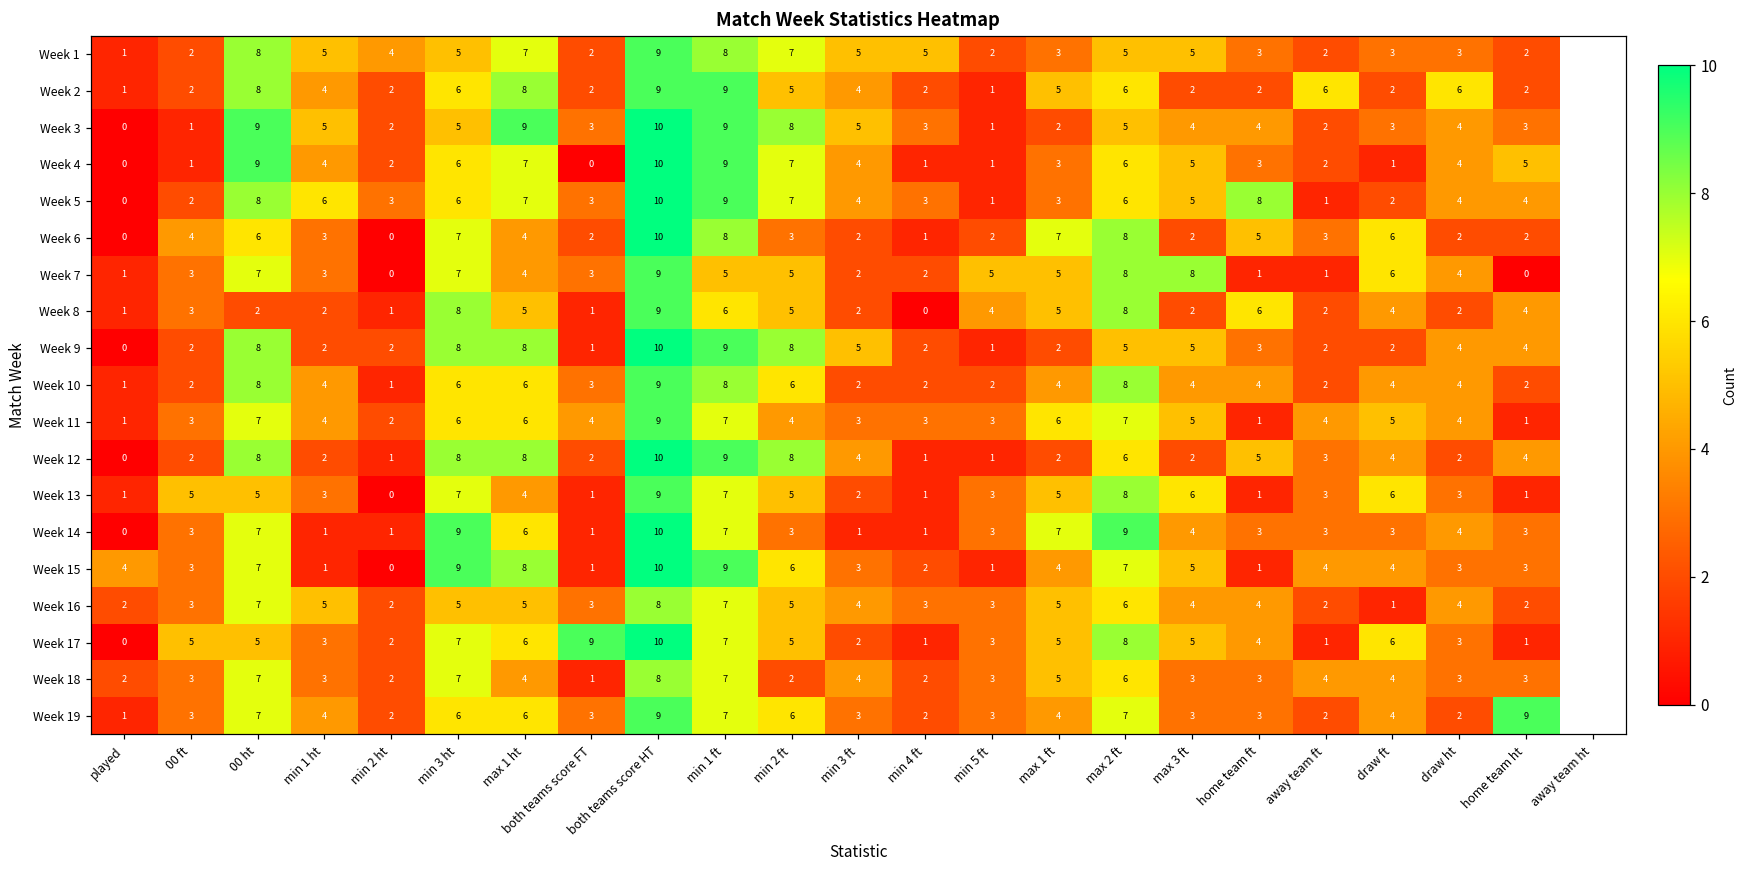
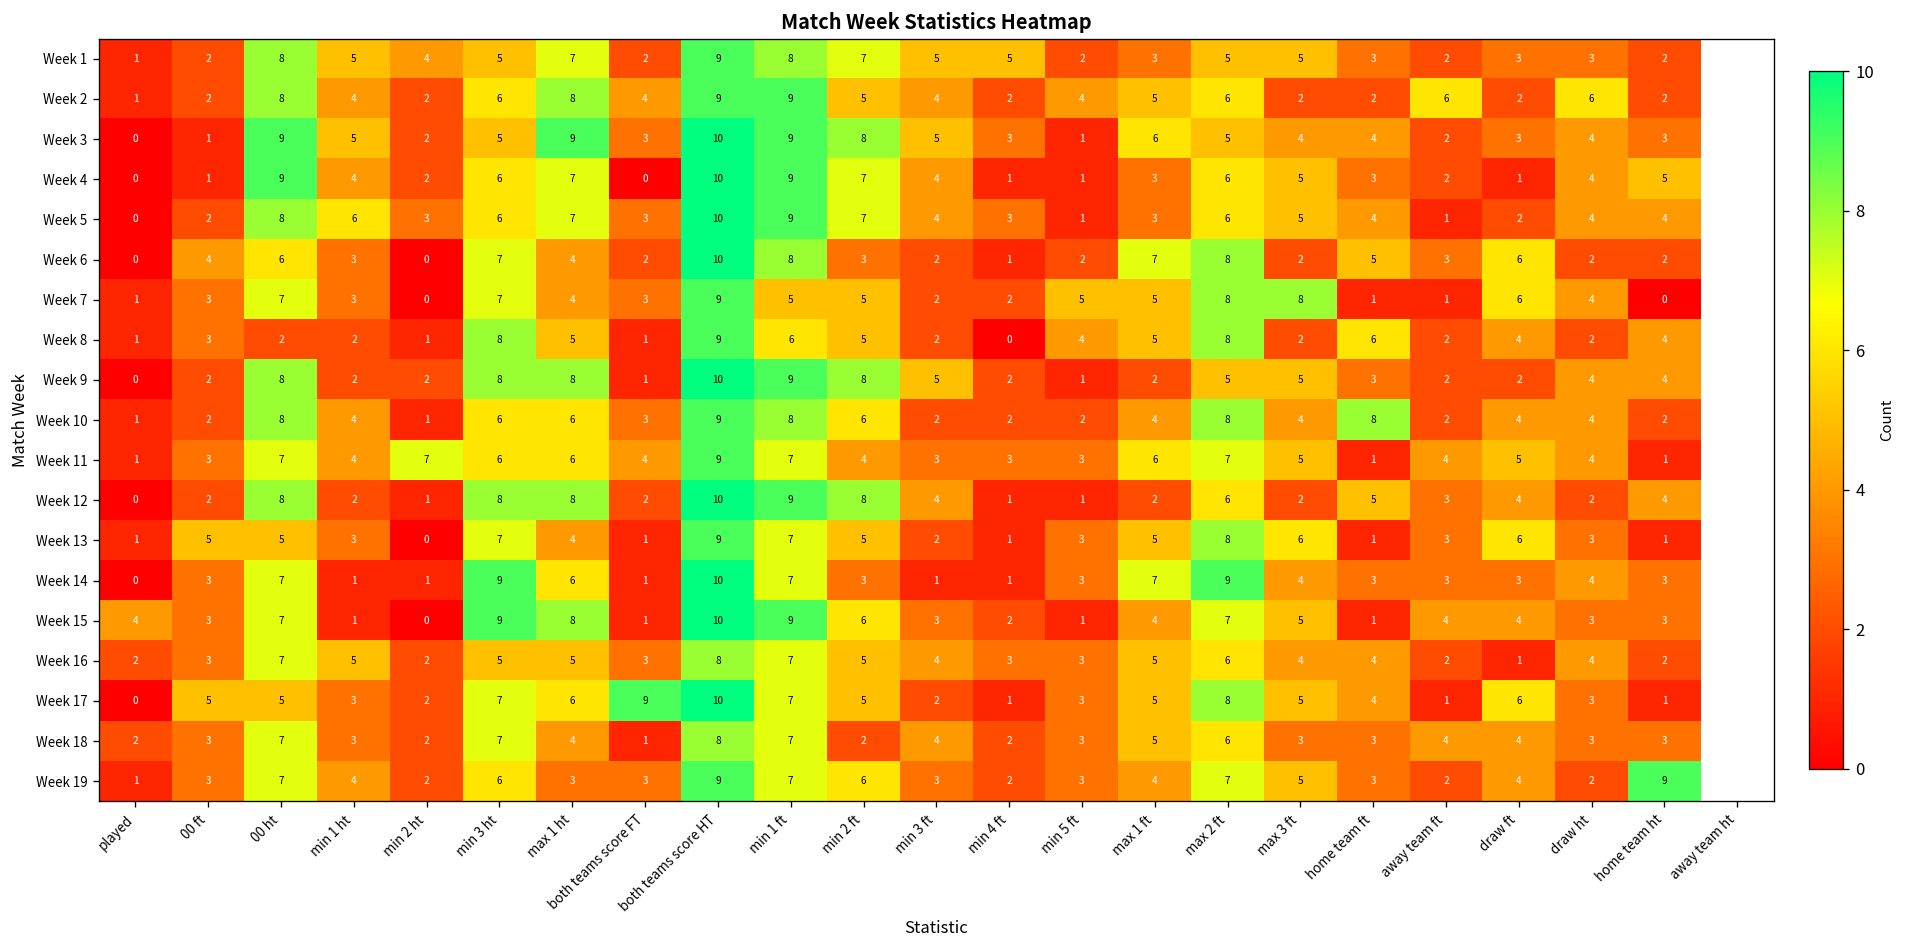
Week 2, both teams score FT: 2 -> 4
Week 2, min 5 ft: 1 -> 4
Week 3, max 1 ft: 2 -> 6
Week 5, home team ft: 8 -> 4
Week 10, home team ft: 4 -> 8
Week 11, min 2 ht: 2 -> 7
Week 19, max 1 ht: 6 -> 3
Week 19, max 3 ft: 3 -> 5
